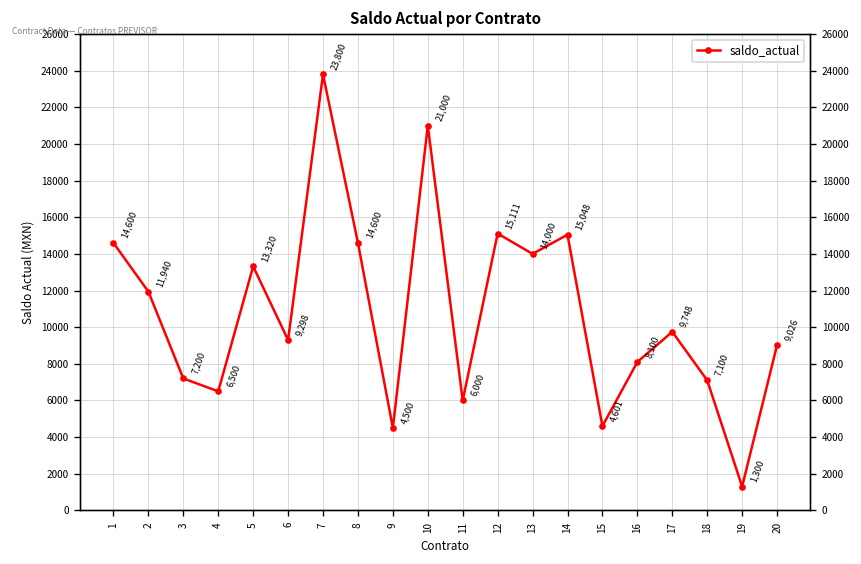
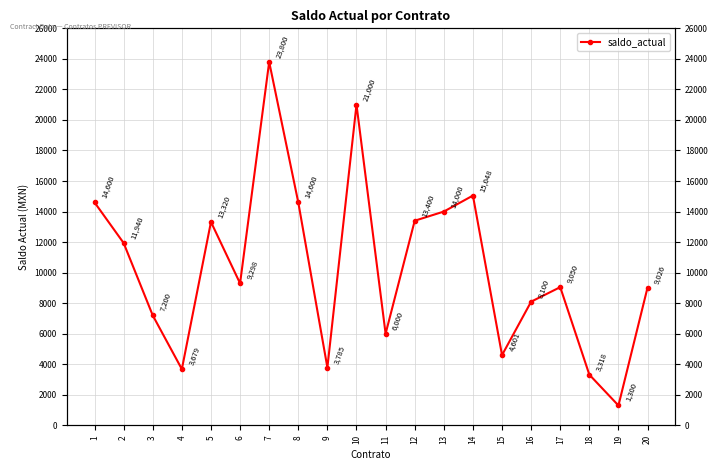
4: 6,500 -> 3,679
9: 4,500 -> 3,785
12: 15,111 -> 13,400
17: 9,748 -> 9,050
18: 7,100 -> 3,318
